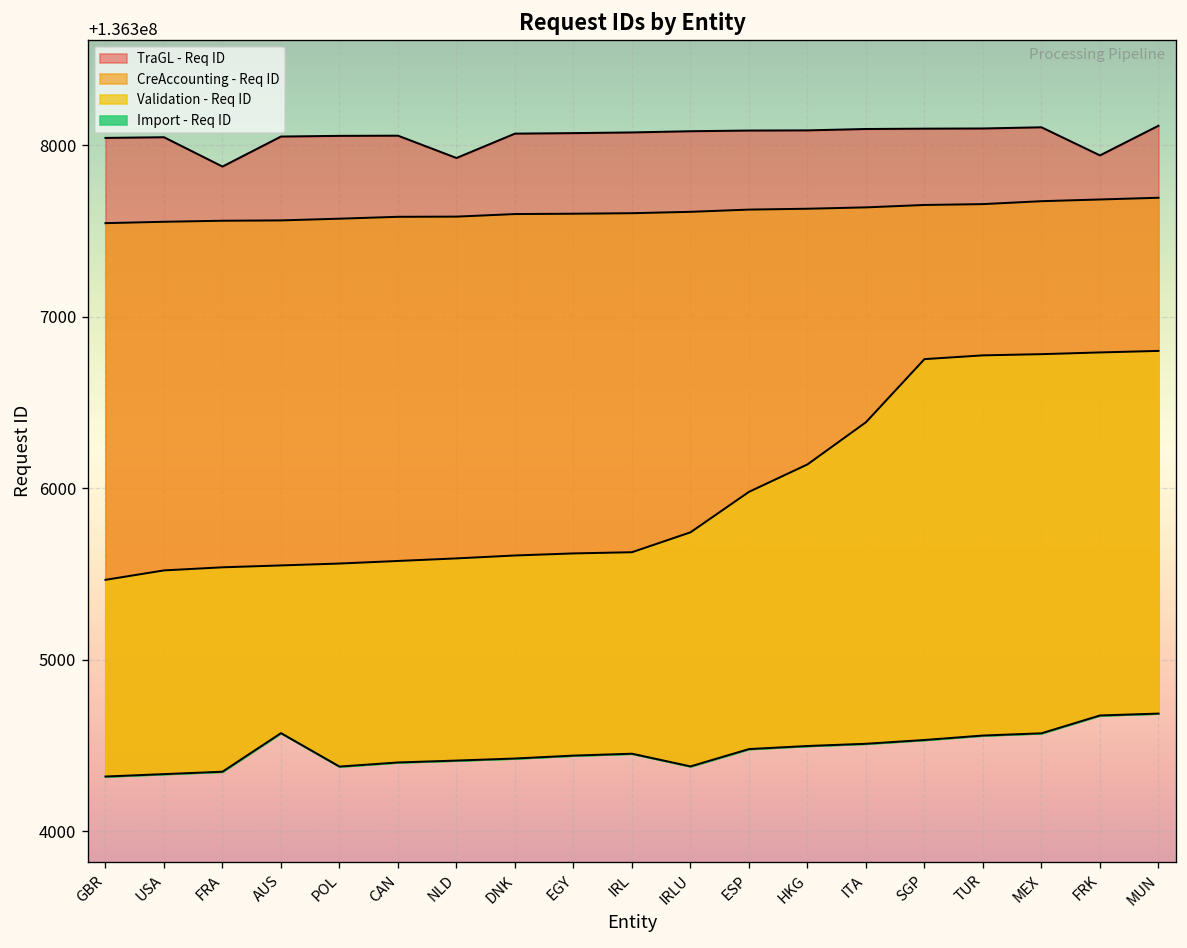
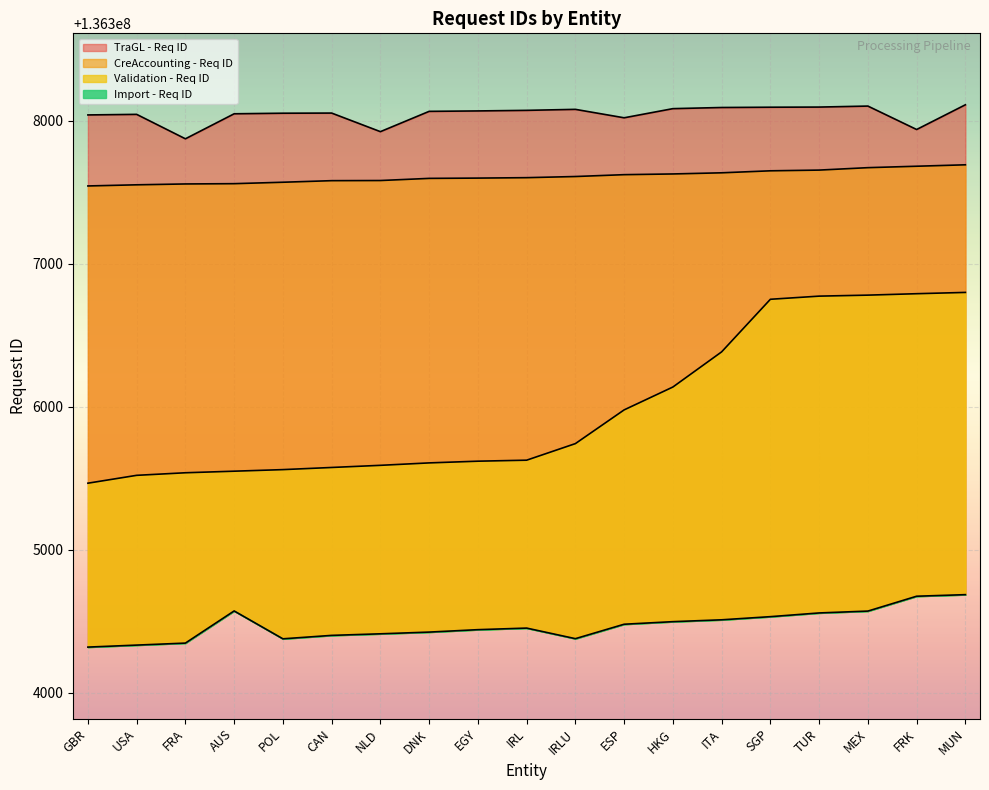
TraGL - Req ID, ESP: 136308090 -> 136308020
